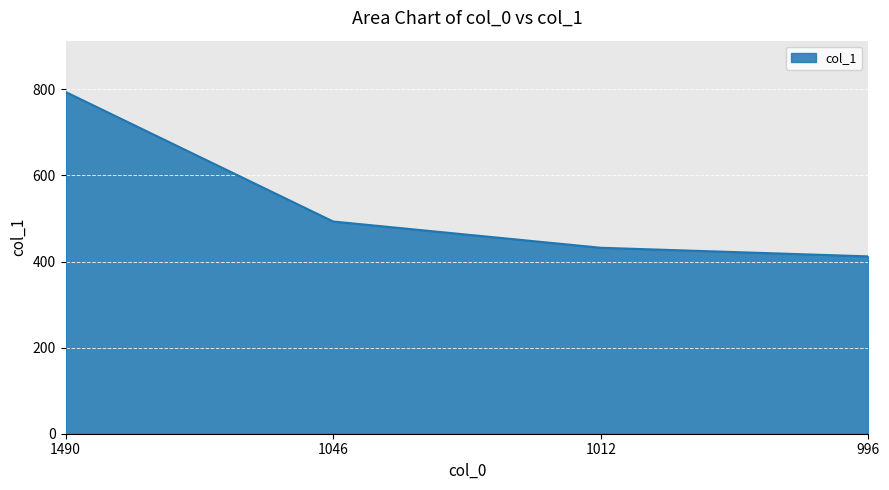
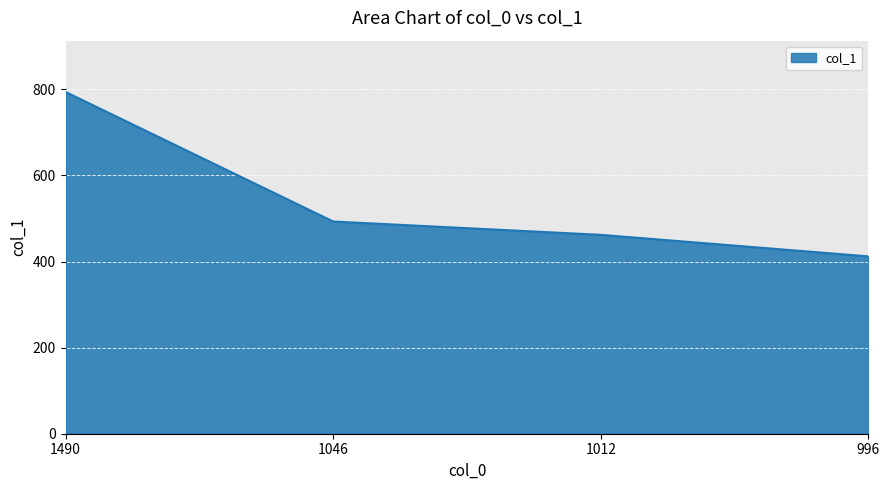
1012: 430 -> 460
